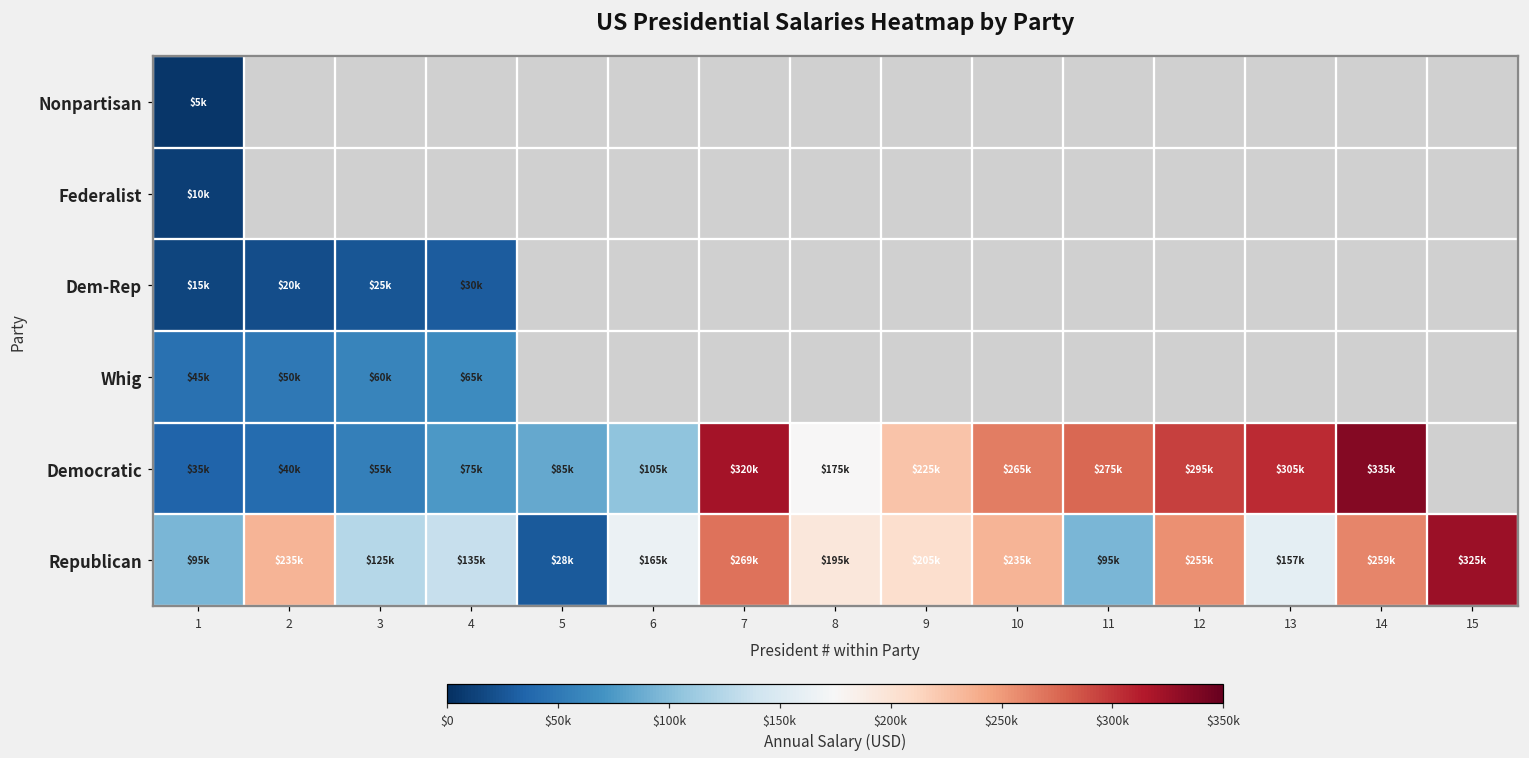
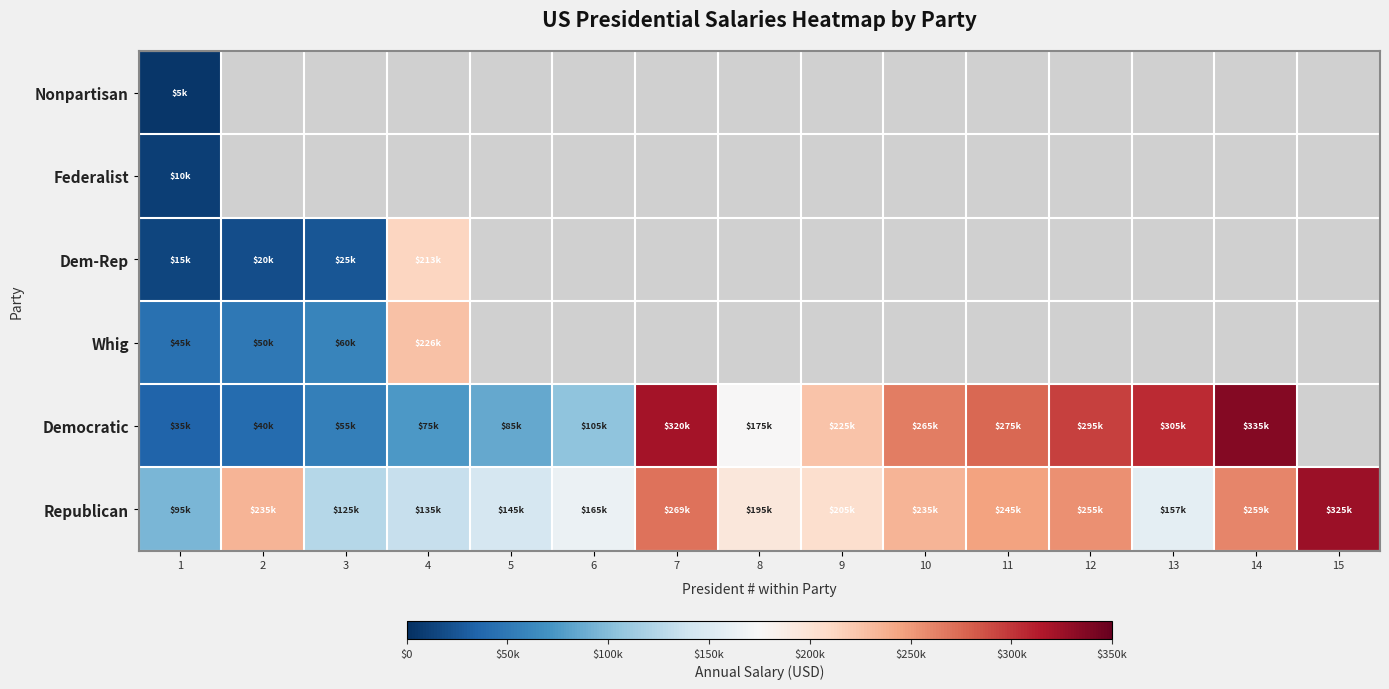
Dem-Rep, 4: $30k -> $213k
Whig, 4: $65k -> $226k
Republican, 5: $28k -> $145k
Republican, 11: $95k -> $245k
